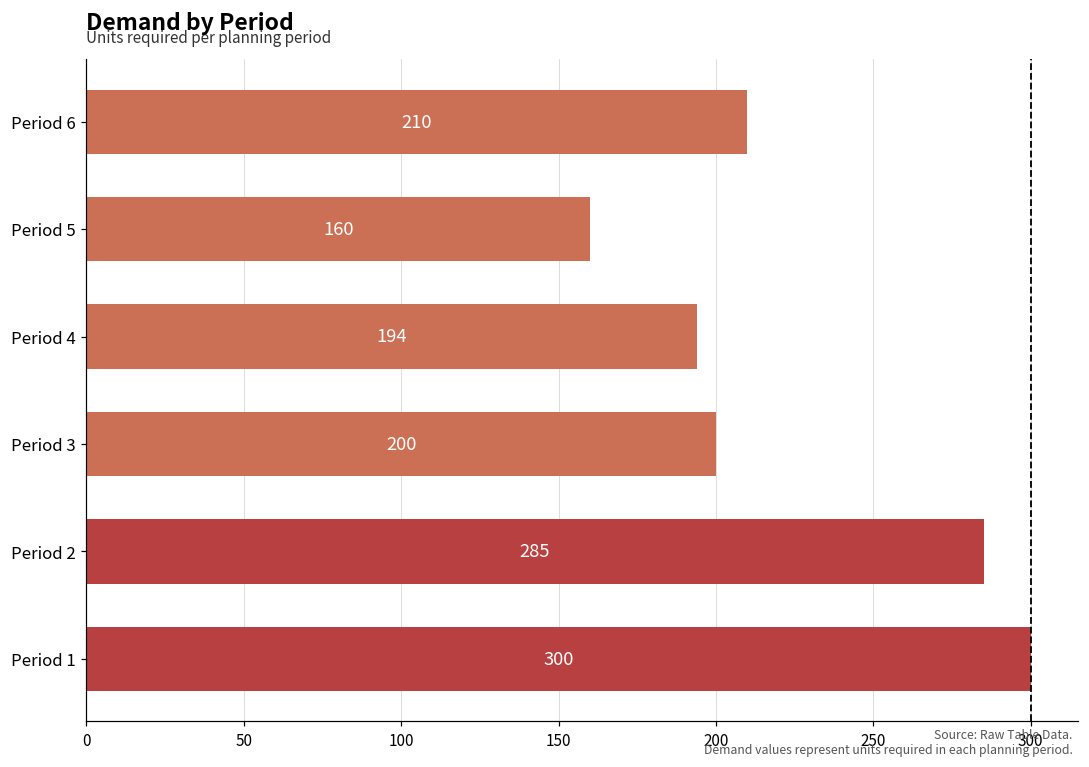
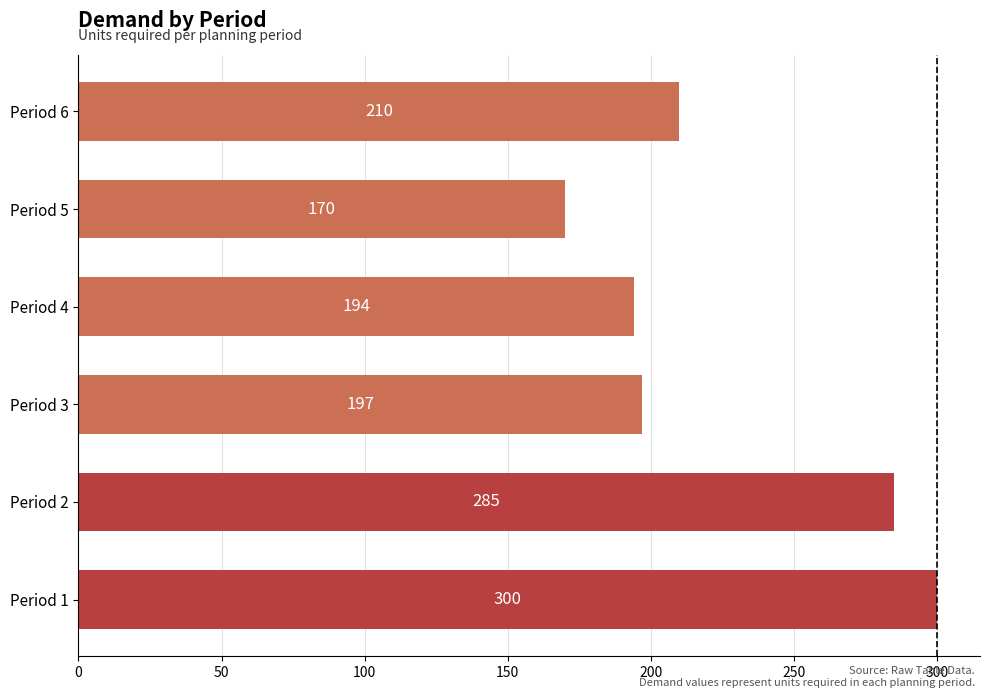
Period 5: 160 -> 170
Period 3: 200 -> 197
